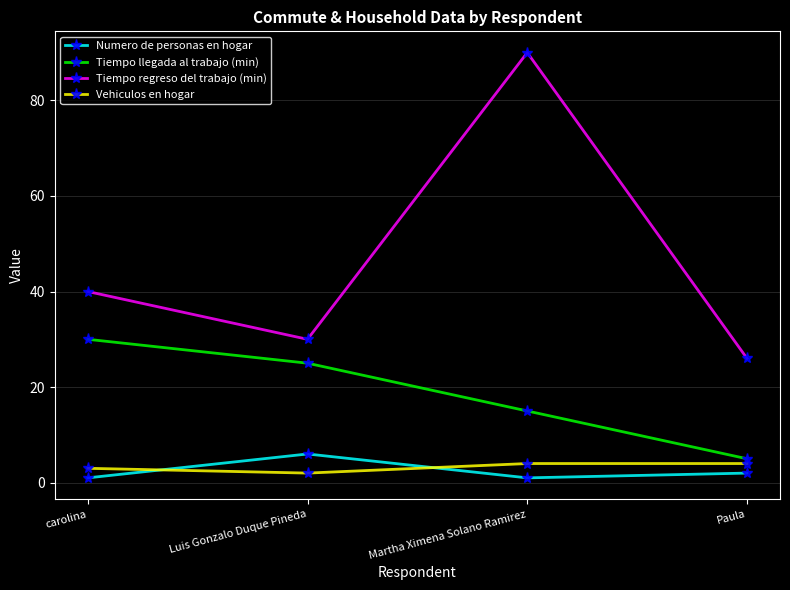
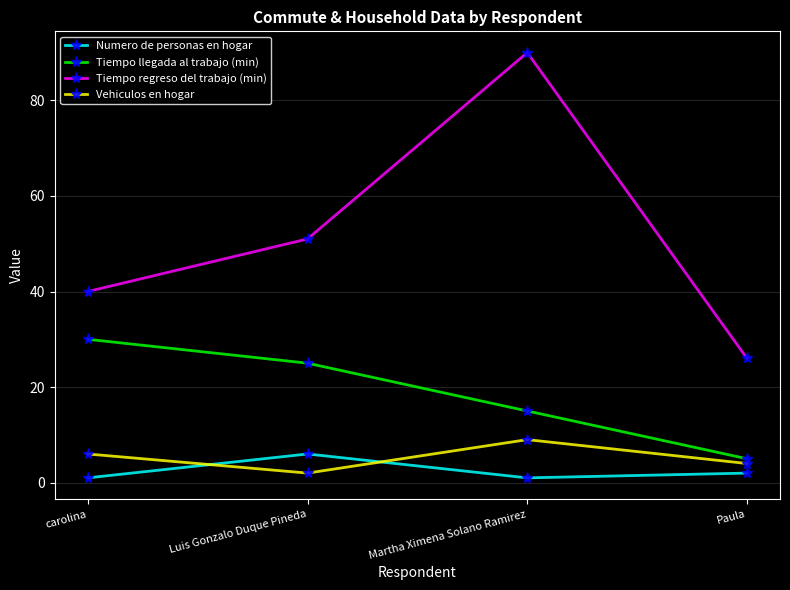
Vehiculos en hogar, carolina: 3 -> 6
Tiempo regreso del trabajo (min), Luis Gonzalo Duque Pineda: 30 -> 51
Vehiculos en hogar, Martha Ximena Solano Ramirez: 4 -> 9
